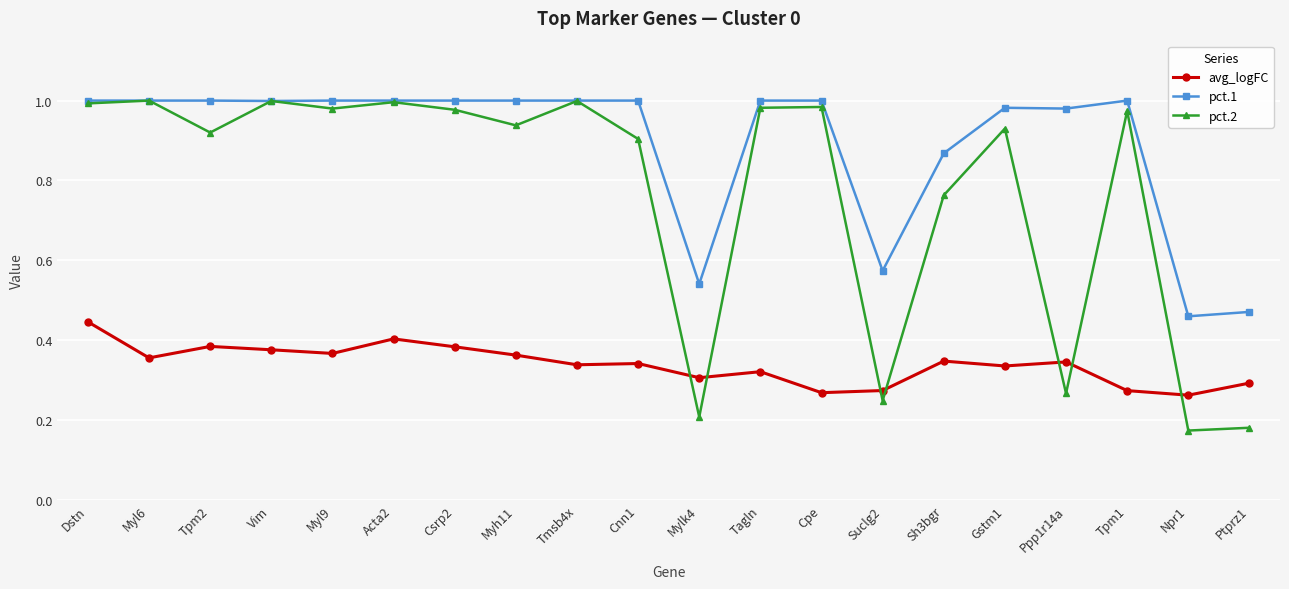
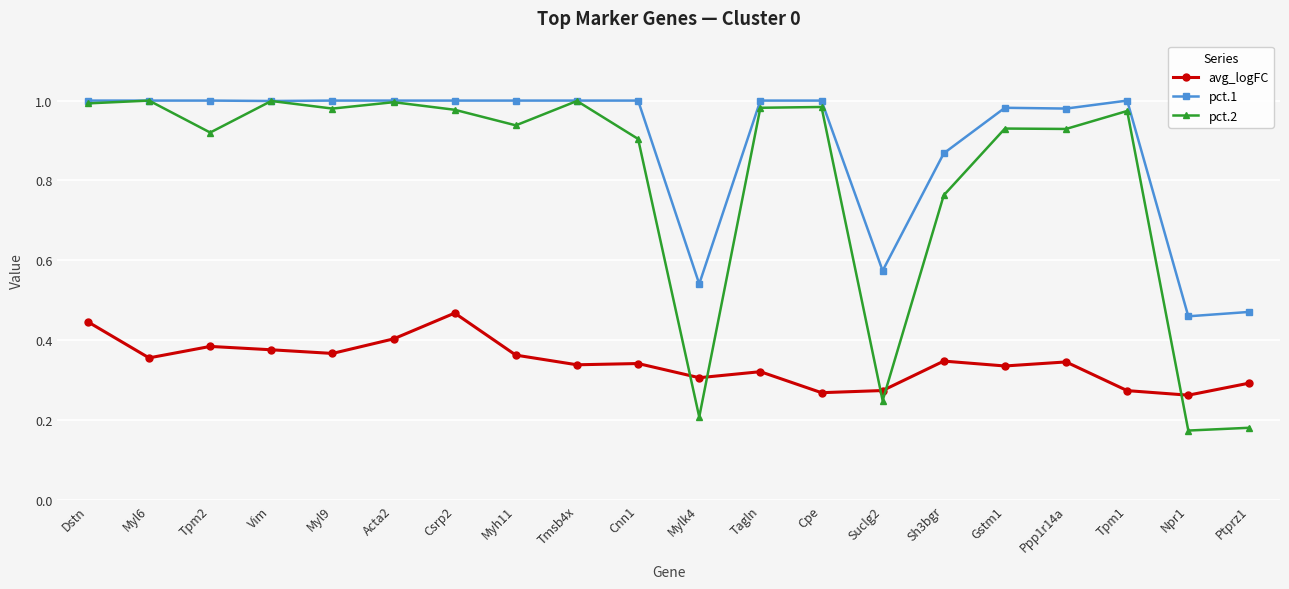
avg_logFC, Csrp2: 0.38 -> 0.47
pct.2, Ppp1r14a: 0.27 -> 0.93
